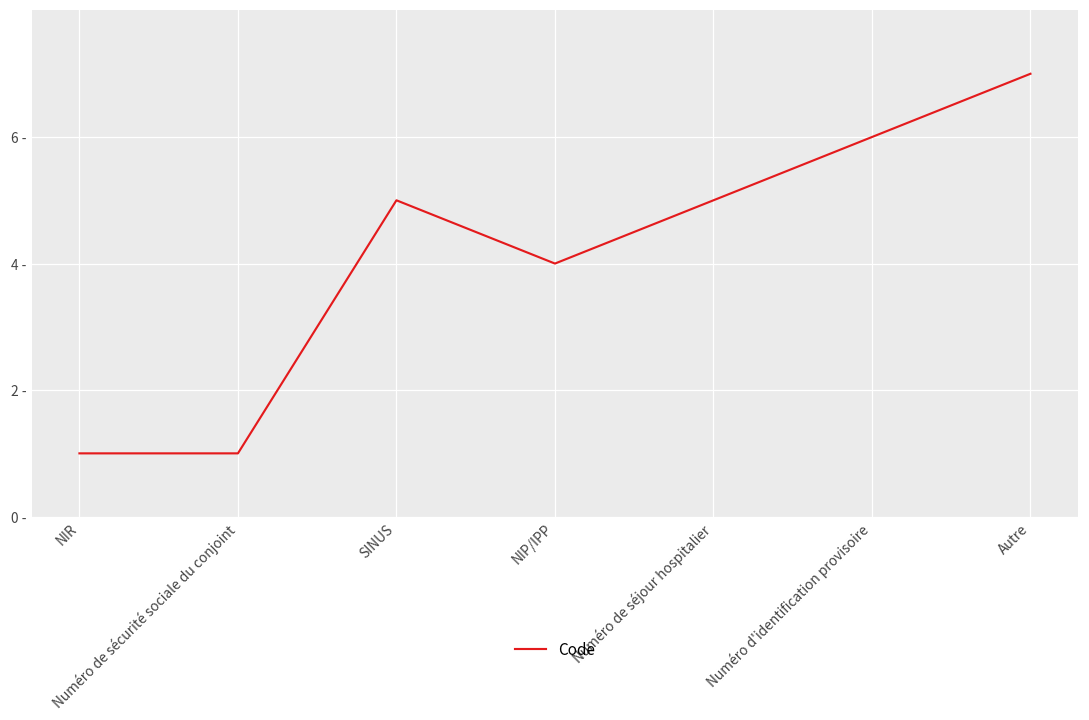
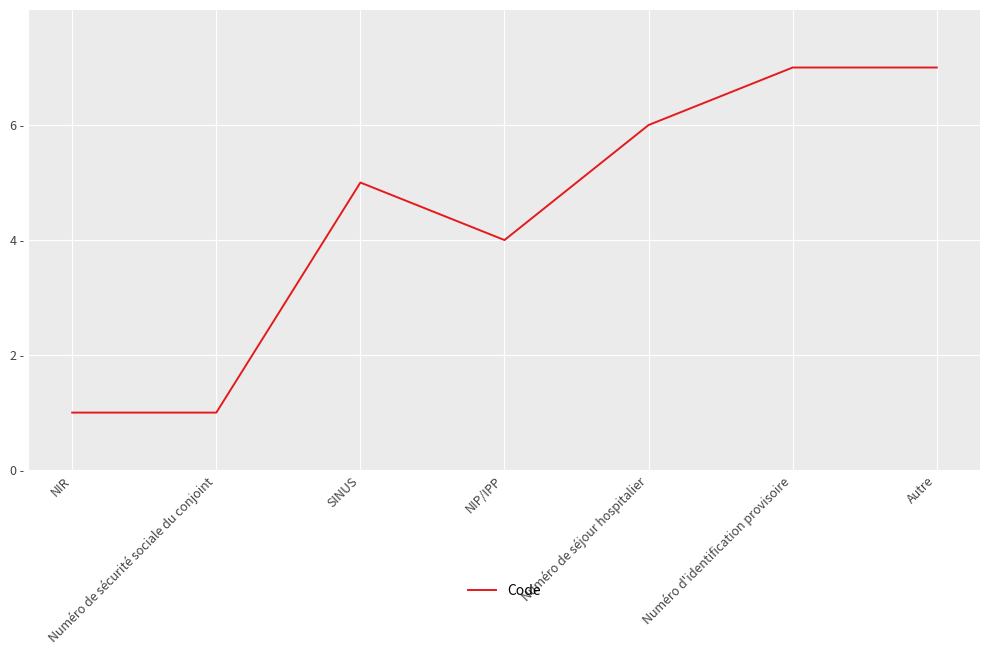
Numéro de séjour hospitalier: 5 - -> 6 -
Numéro d'identification provisoire: 6 - -> 7 -
